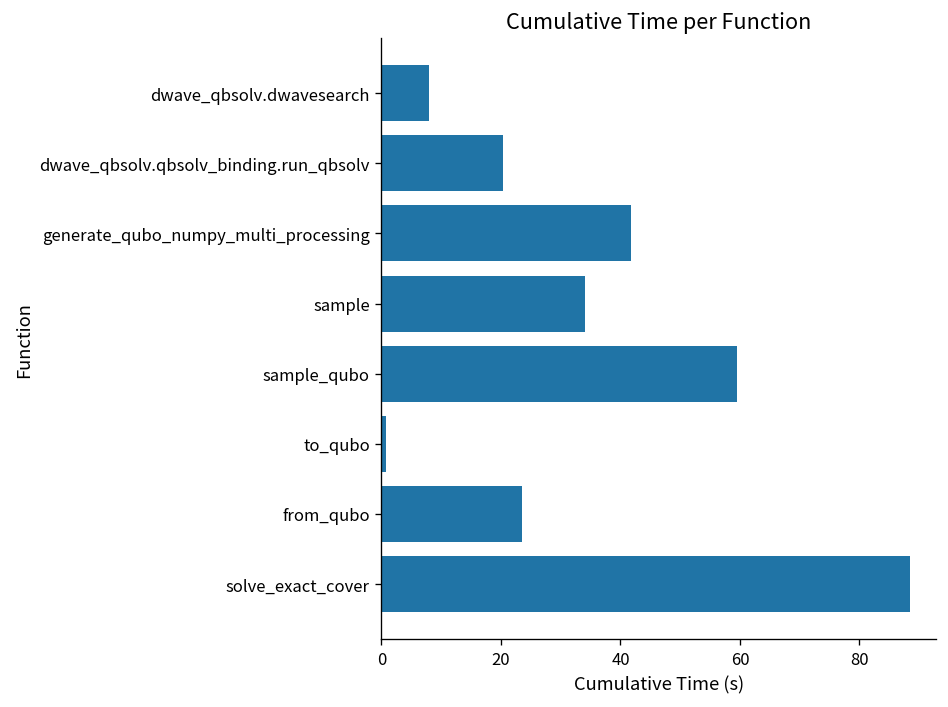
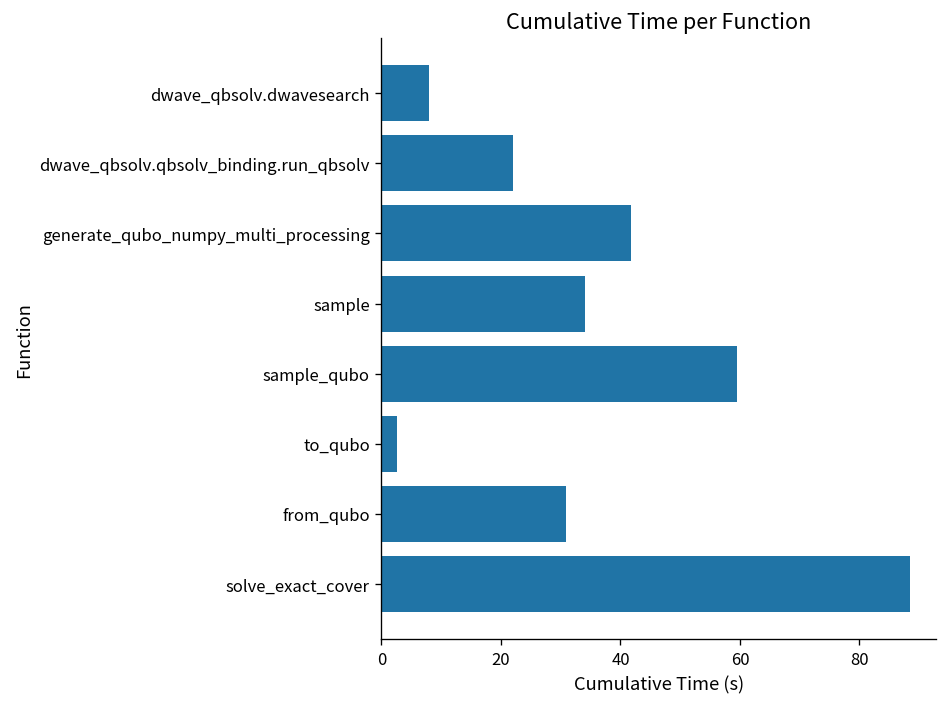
dwave_qbsolv.qbsolv_binding.run_qbsolv: 20 -> 22
to_qubo: 1 -> 3
from_qubo: 23 -> 31
